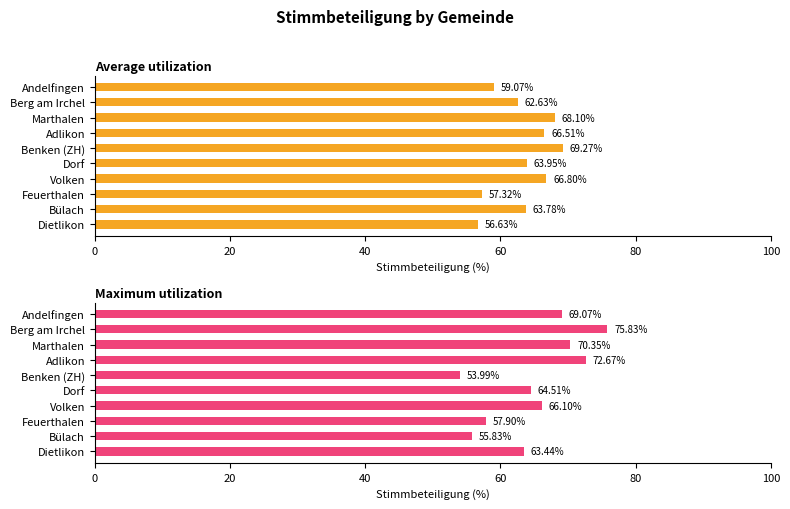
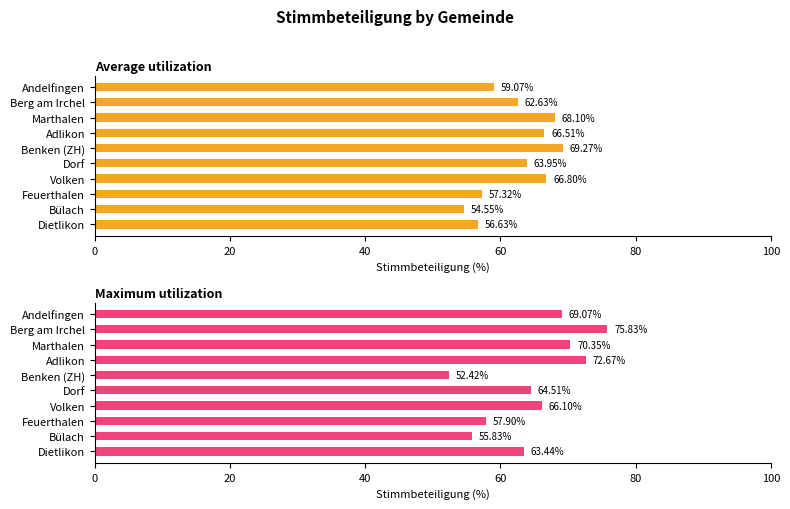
Average utilization, Bülach: 63.78% -> 54.55%
Maximum utilization, Benken (ZH): 53.99% -> 52.42%
